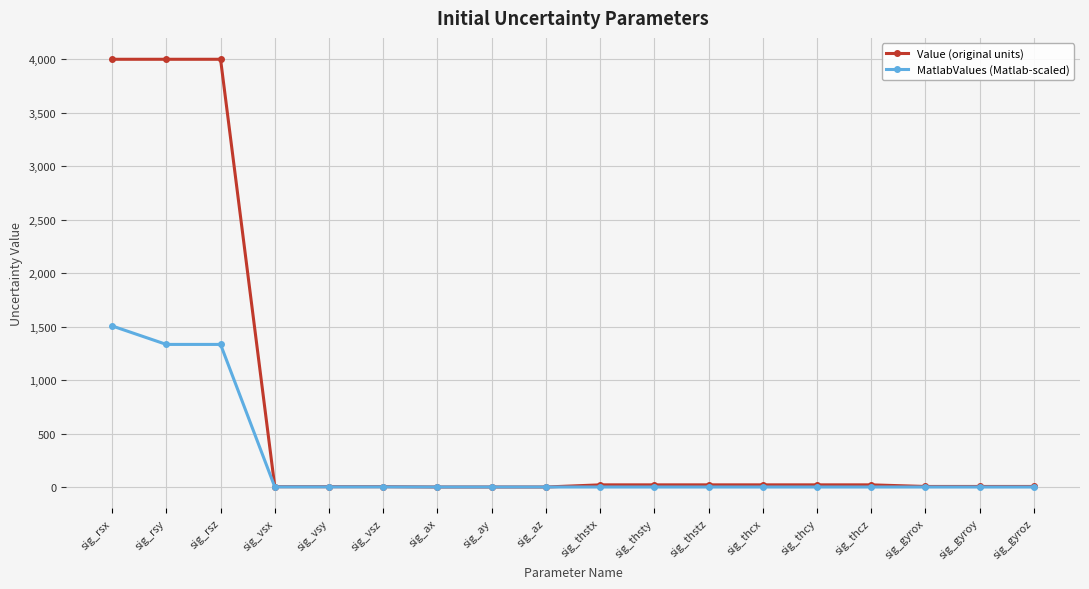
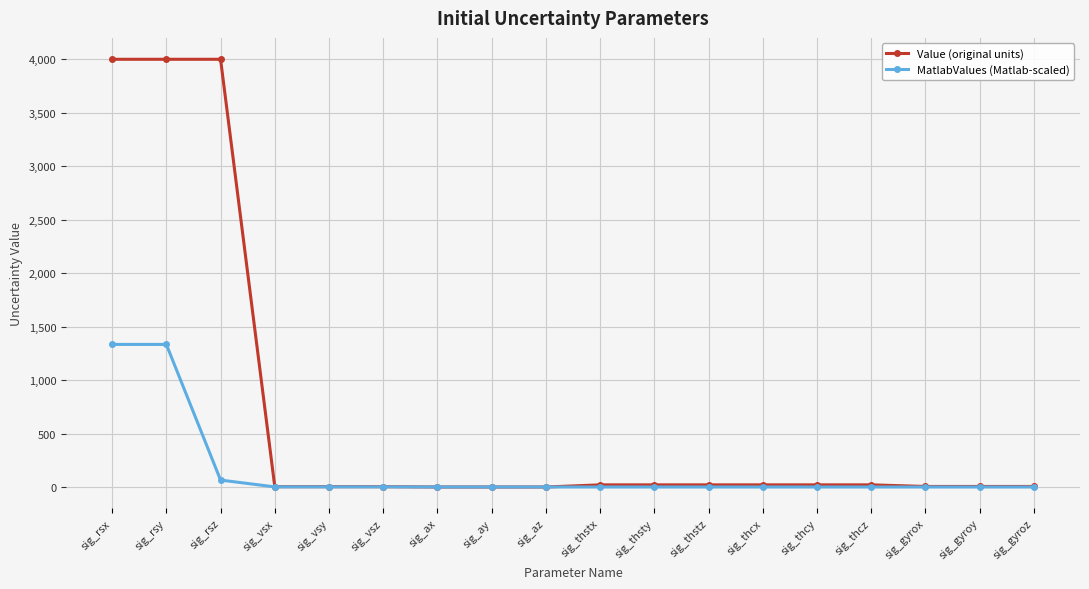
MatlabValues (Matlab-scaled), sig_rsx: 1,510 -> 1,330
MatlabValues (Matlab-scaled), sig_rsz: 1,330 -> 60
